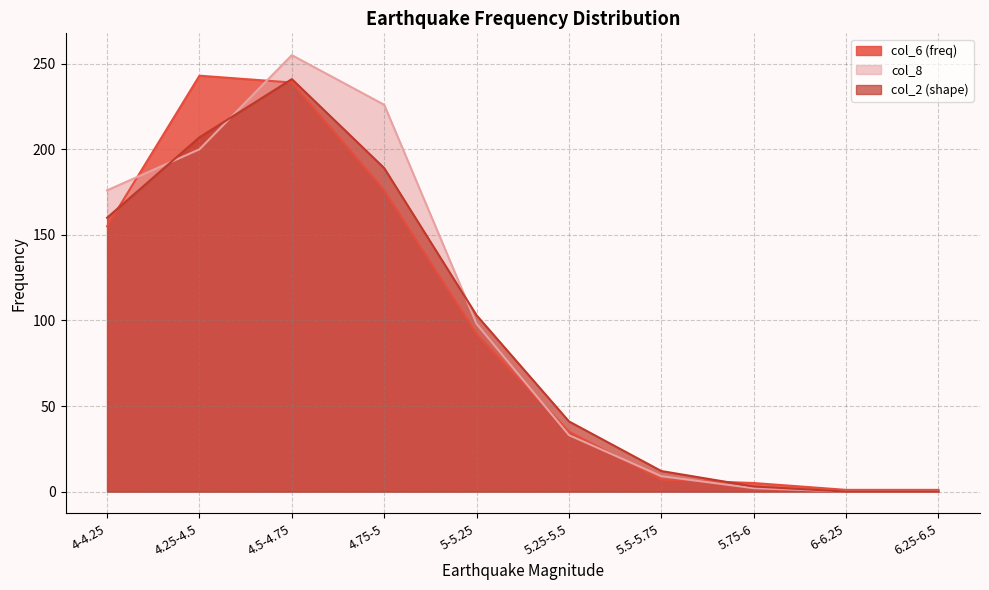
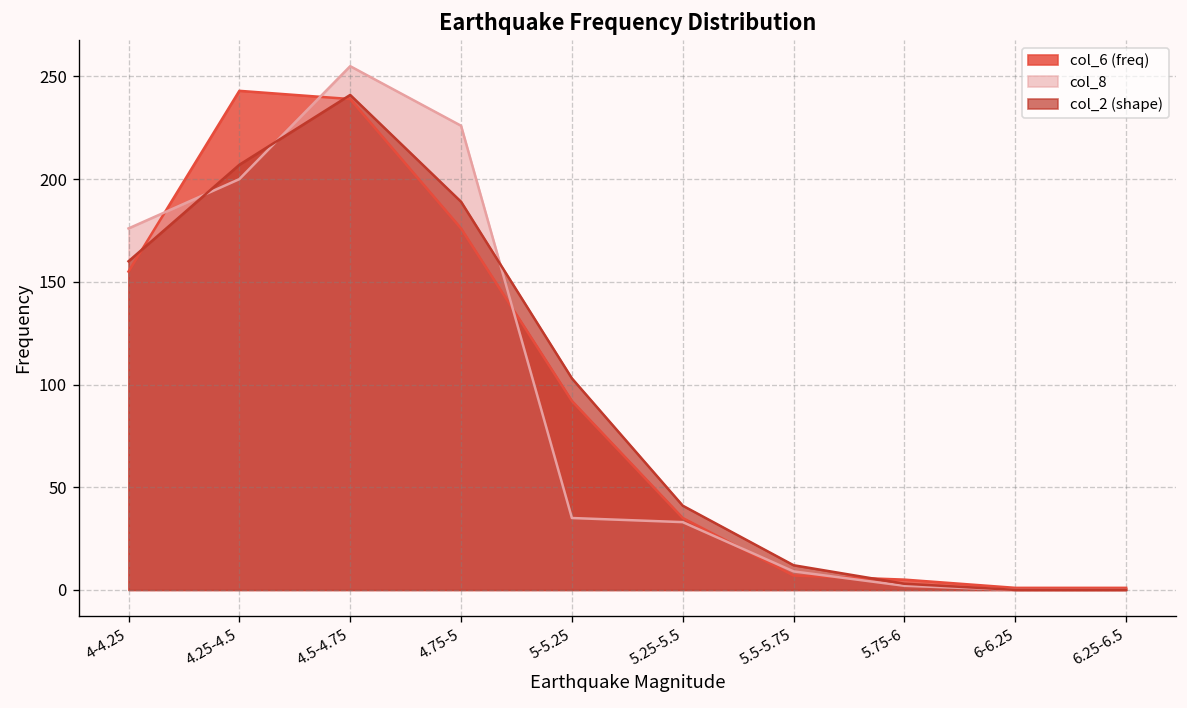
col_8, 5-5.25: 98 -> 35
